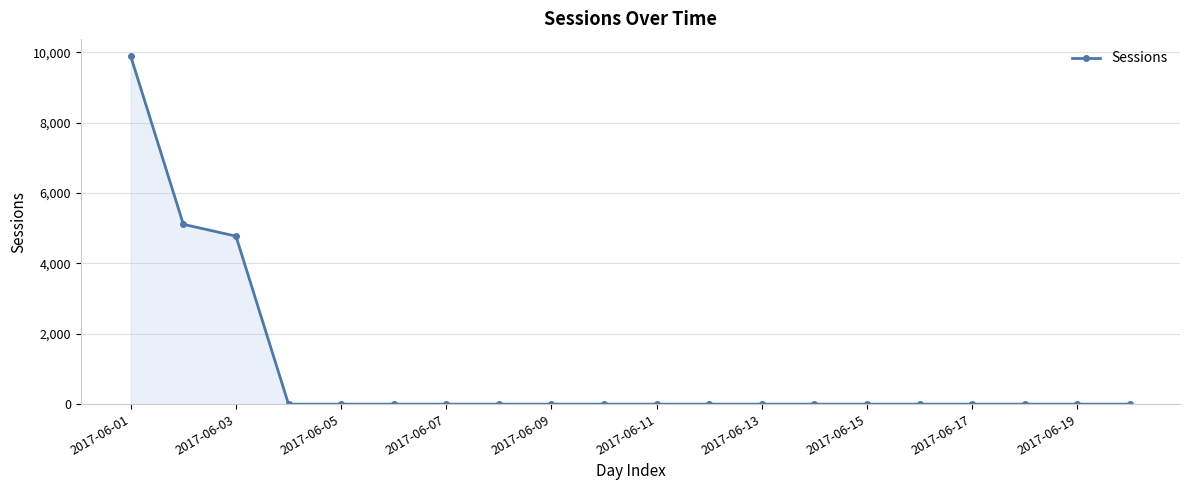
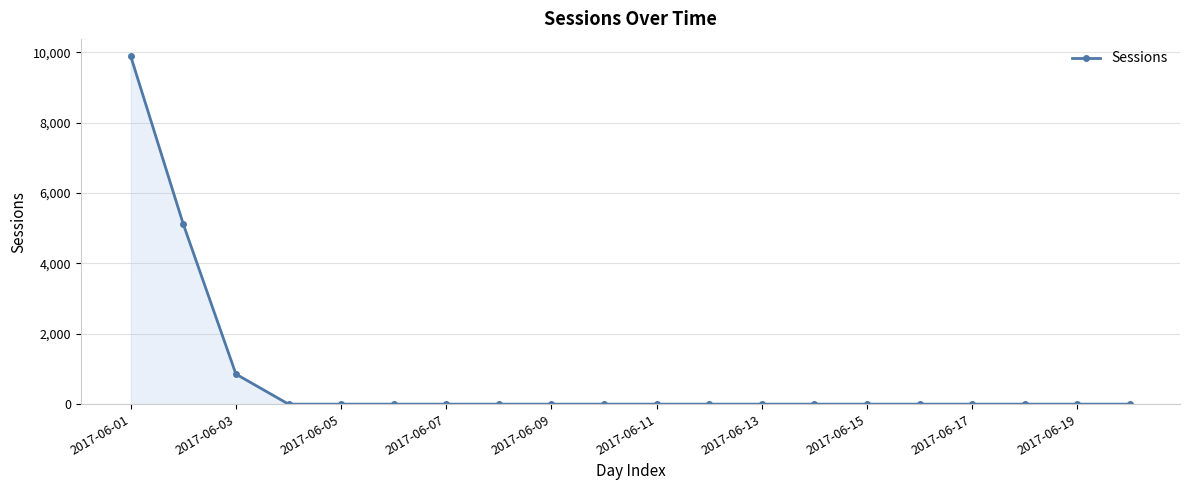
2017-06-03: 4,800 -> 900
